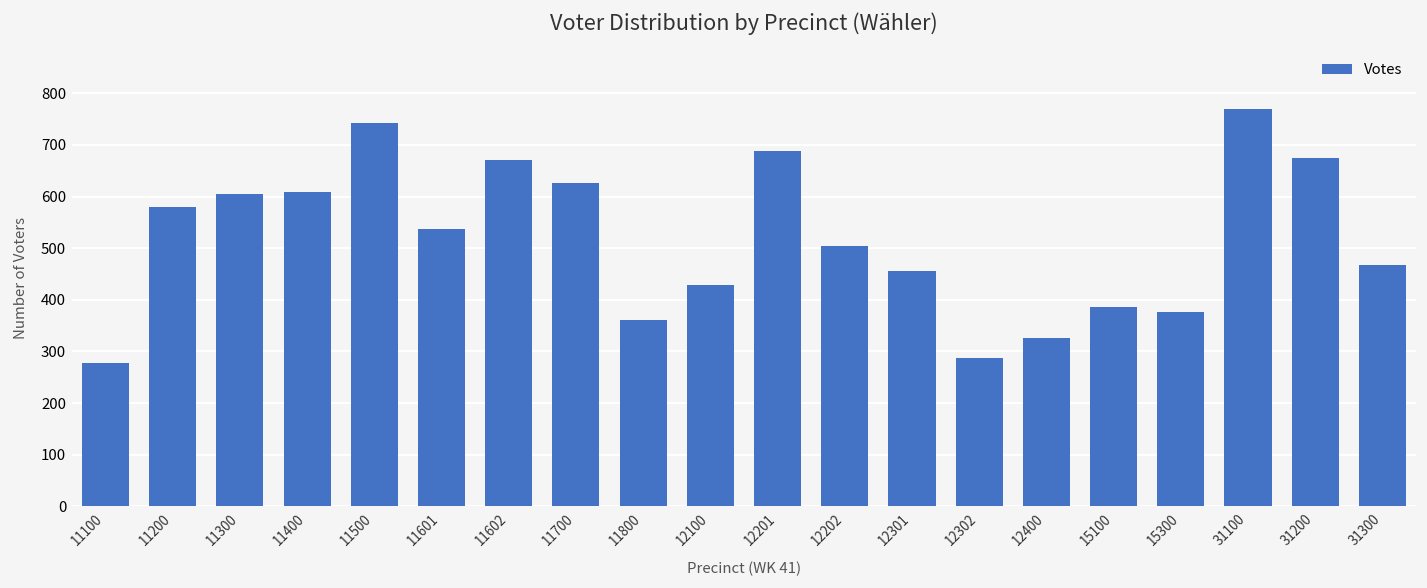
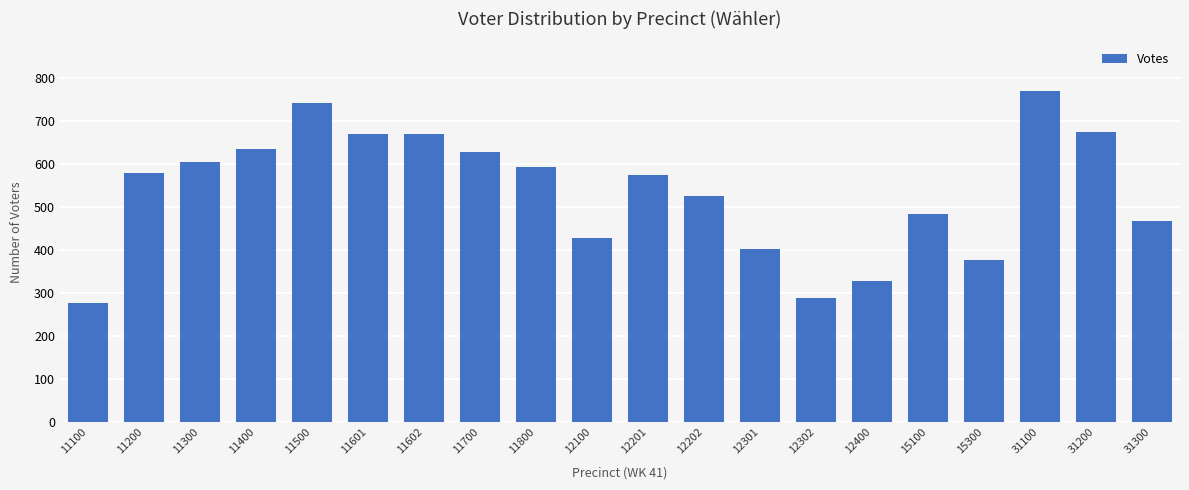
11400: 610 -> 640
11601: 540 -> 670
11800: 360 -> 590
12201: 690 -> 570
12202: 510 -> 530
12301: 460 -> 400
15100: 390 -> 480
